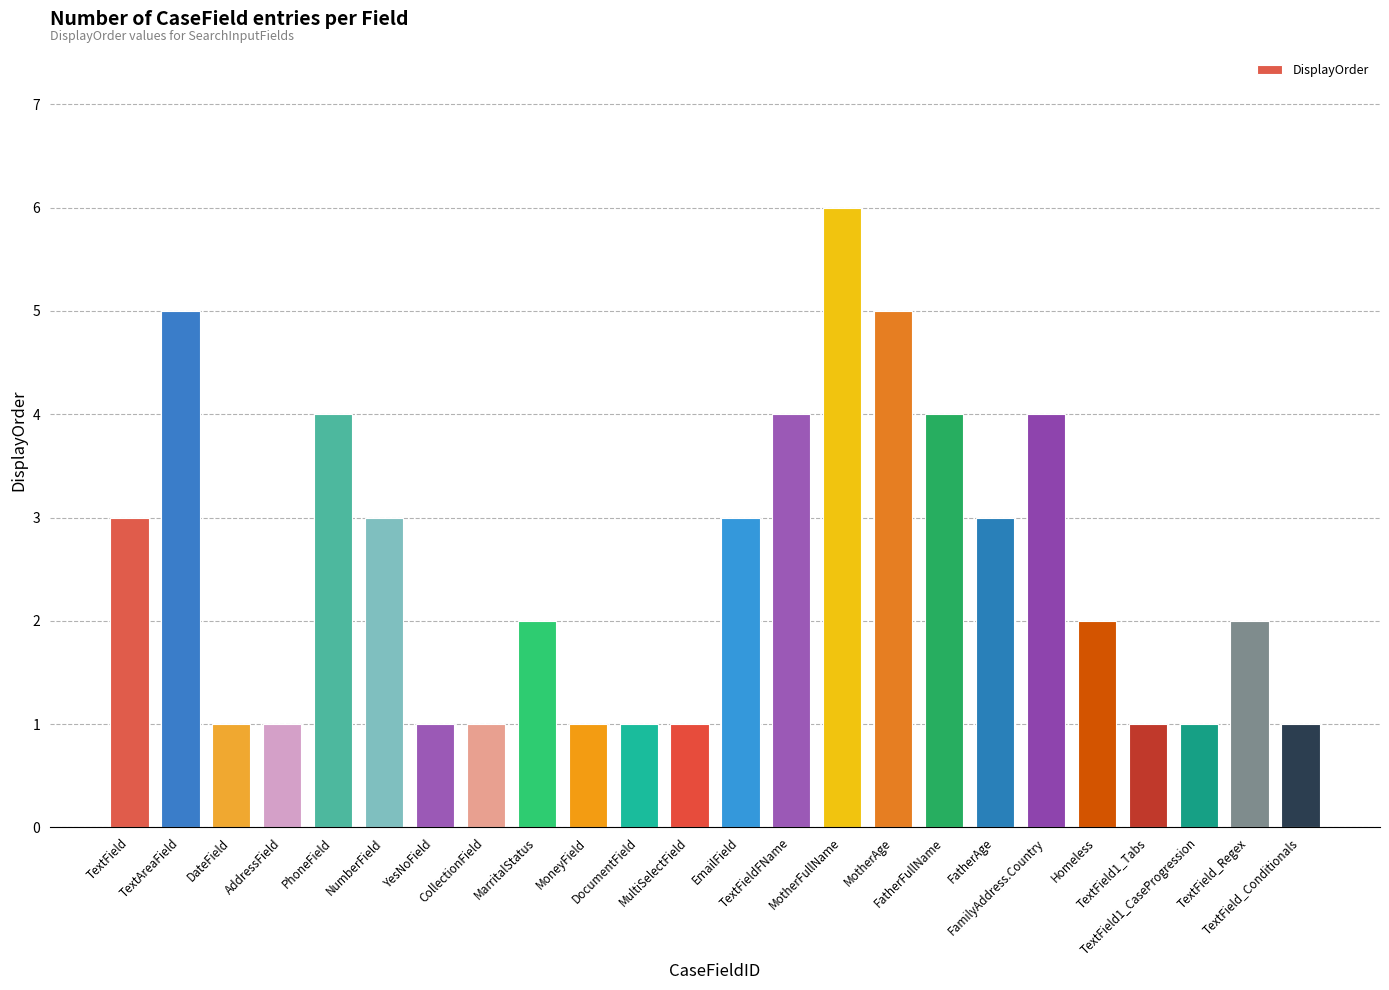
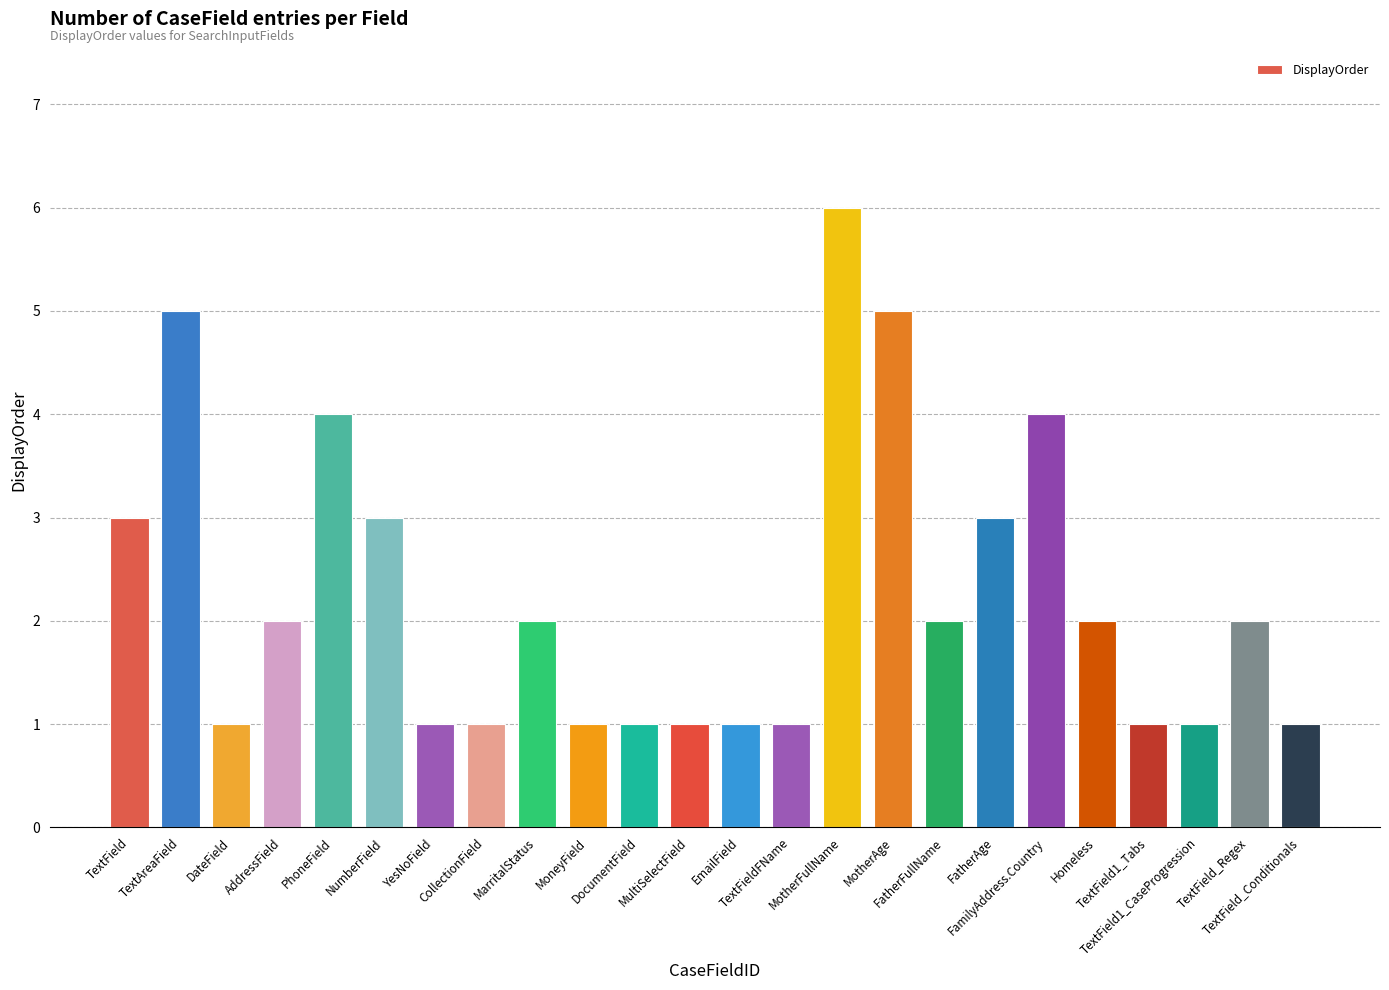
AddressField: 1 -> 2
EmailField: 3 -> 1
TextFieldFName: 4 -> 1
FatherFullName: 4 -> 2
